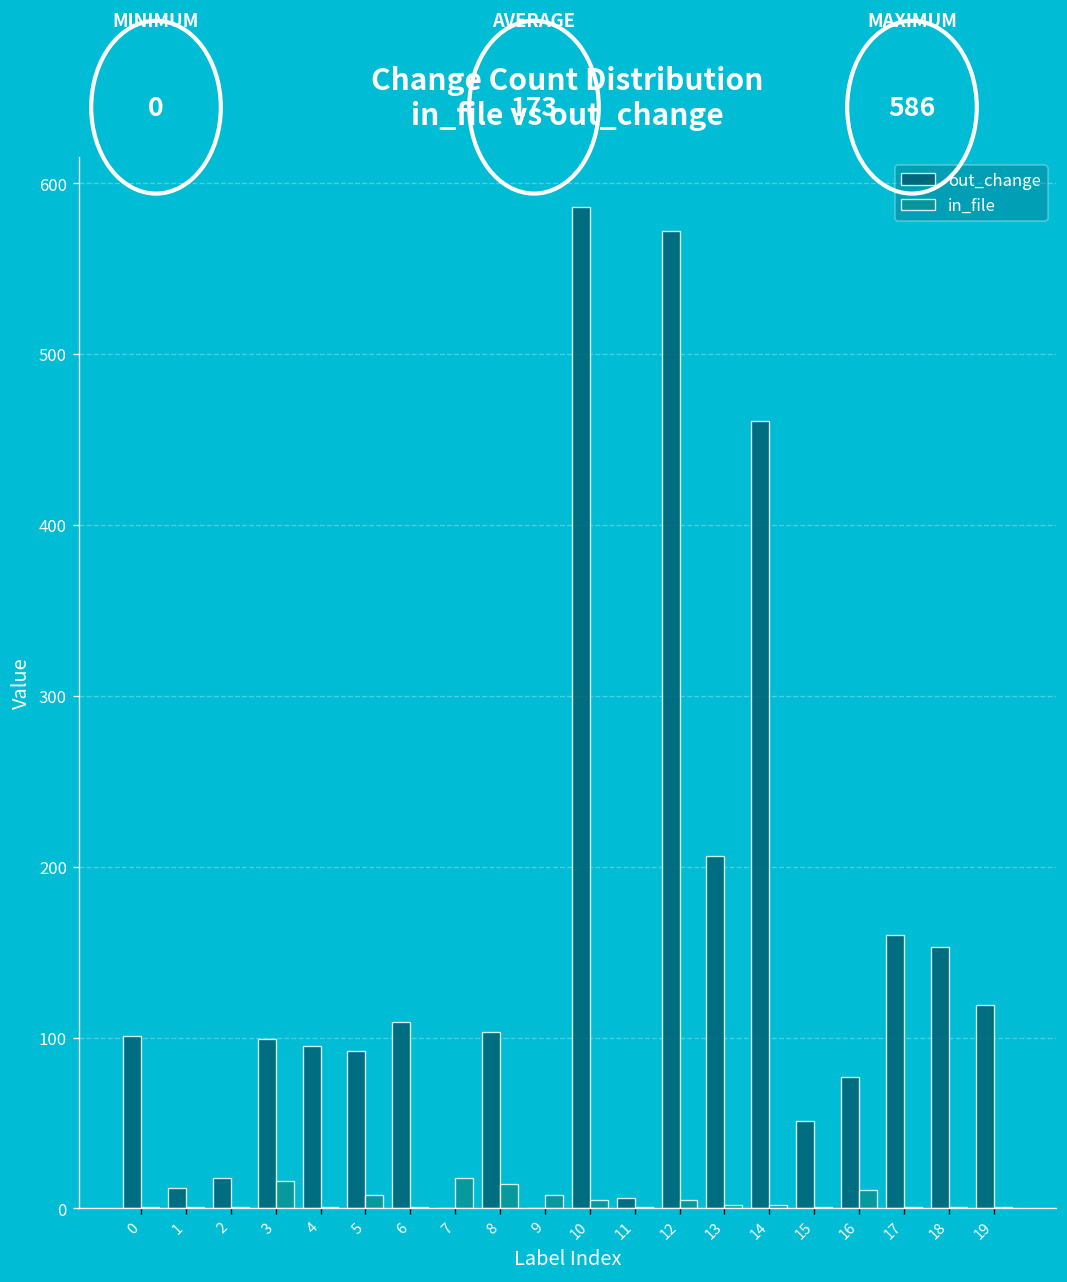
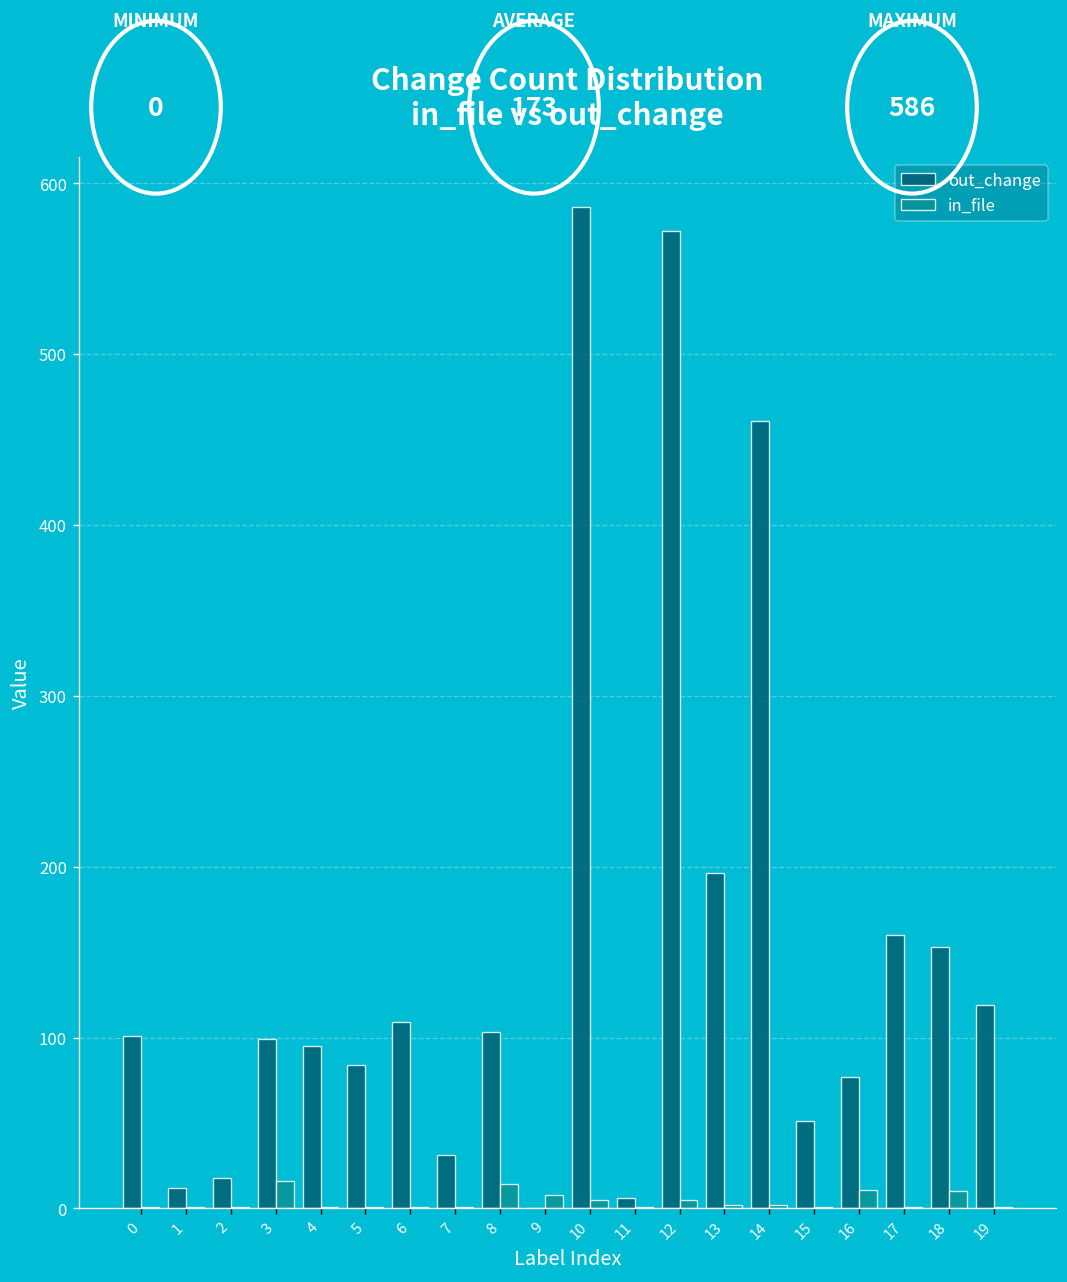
out_change, 5: 92 -> 84
in_file, 5: 8 -> 1
out_change, 7: 0 -> 31
in_file, 7: 18 -> 1
out_change, 13: 206 -> 196
in_file, 18: 1 -> 10
